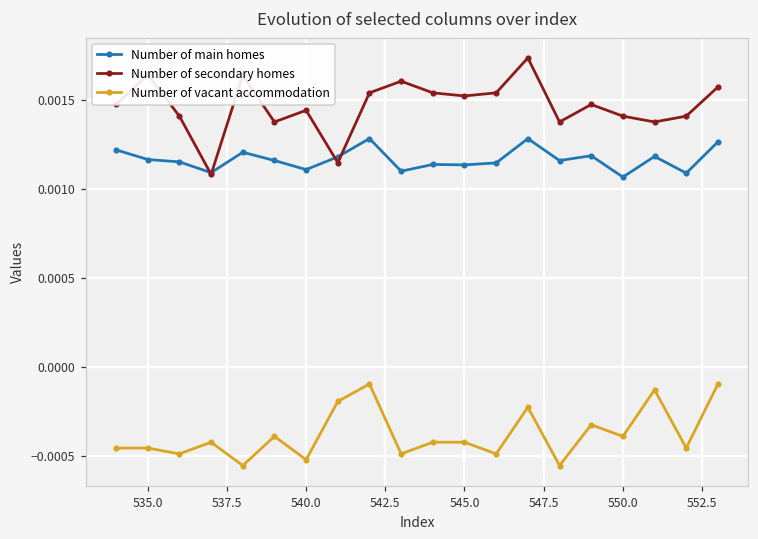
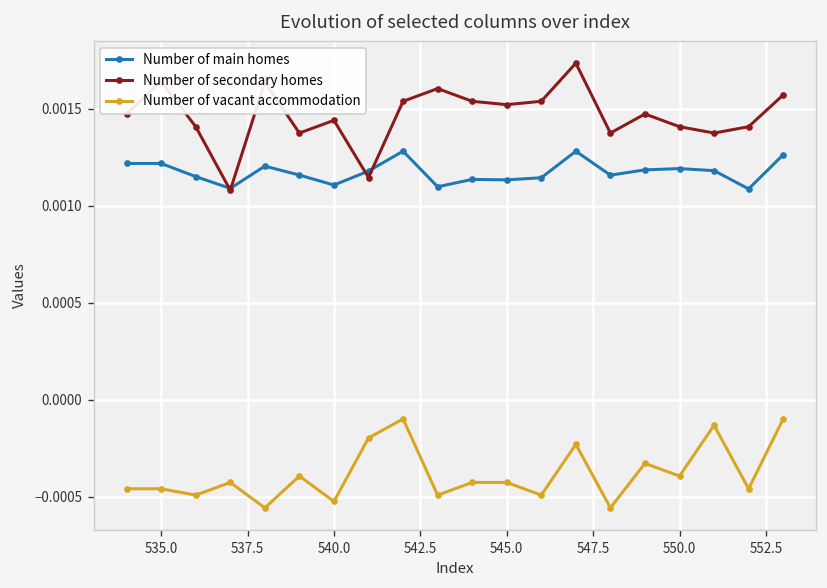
Number of main homes, 535.0: 0.00116 -> 0.00122
Number of main homes, 550.0: 0.00106 -> 0.00119
